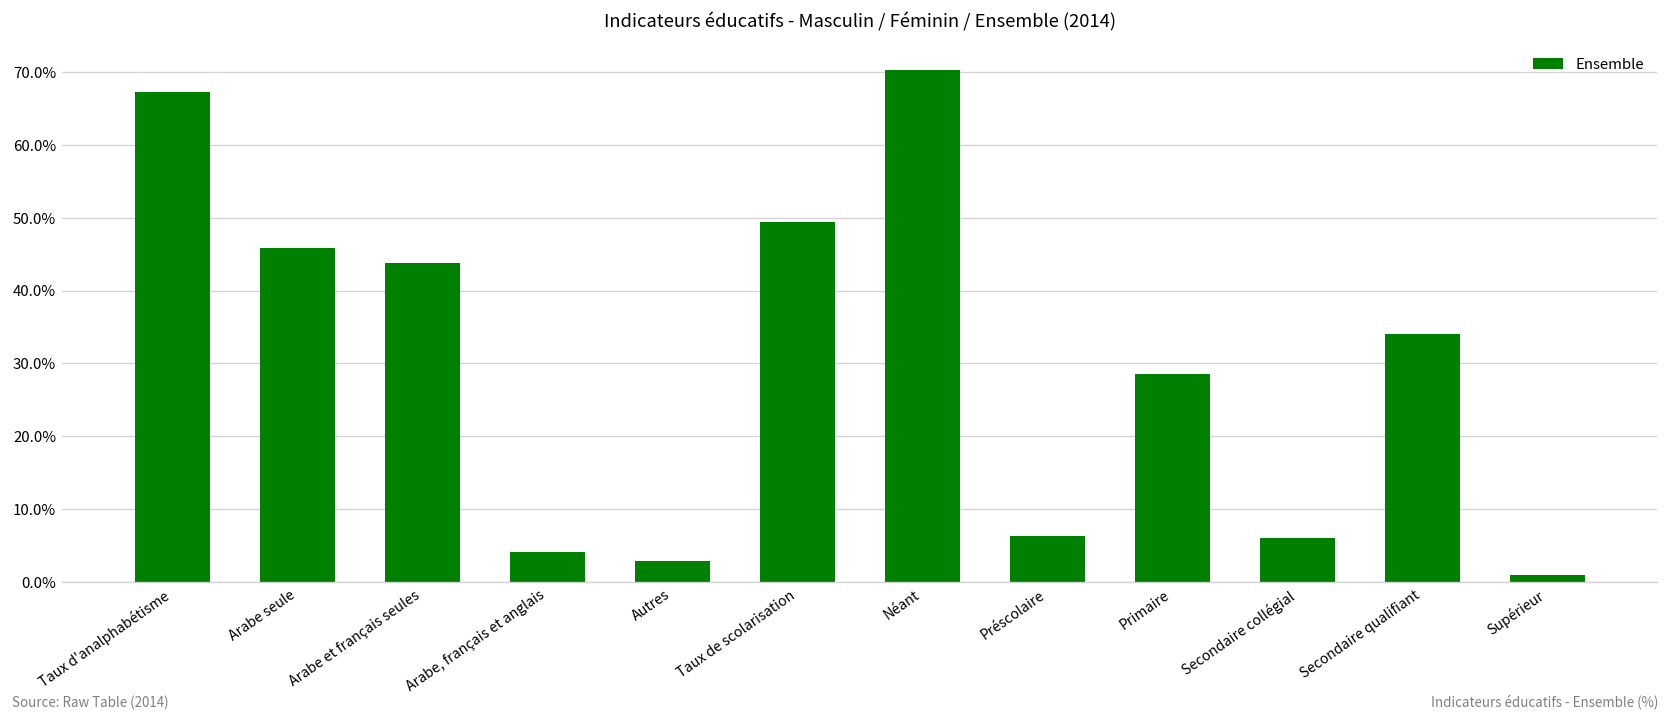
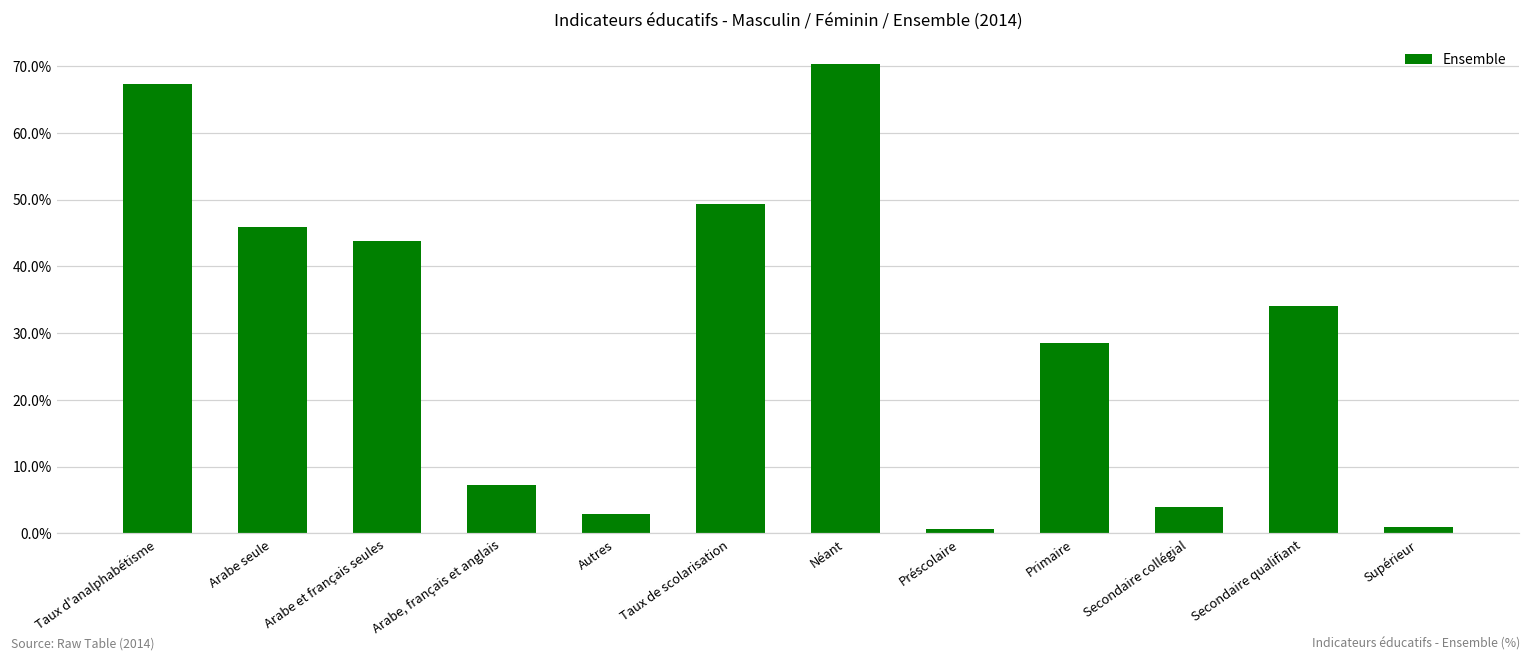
Arabe, français et anglais: 4% -> 7%
Préscolaire: 6% -> 1%
Secondaire collégial: 6% -> 4%
